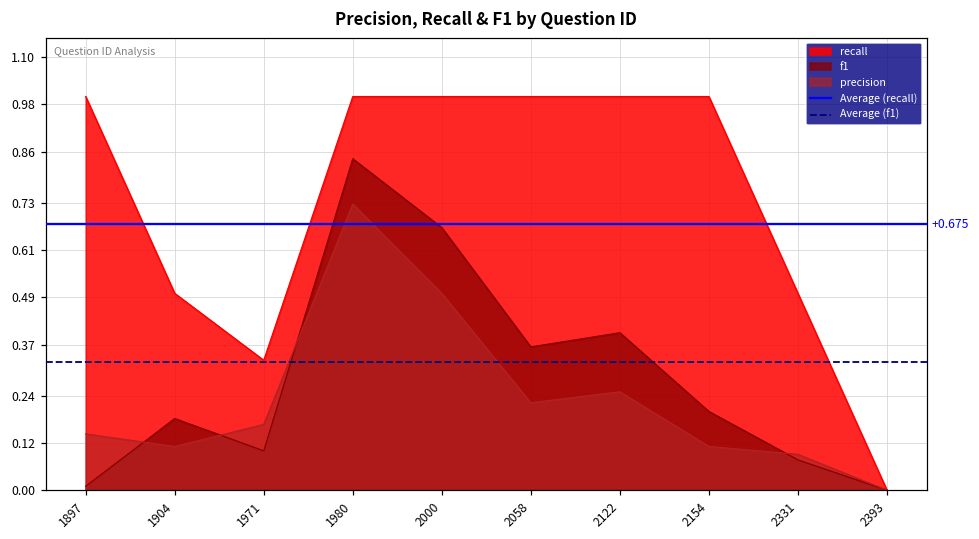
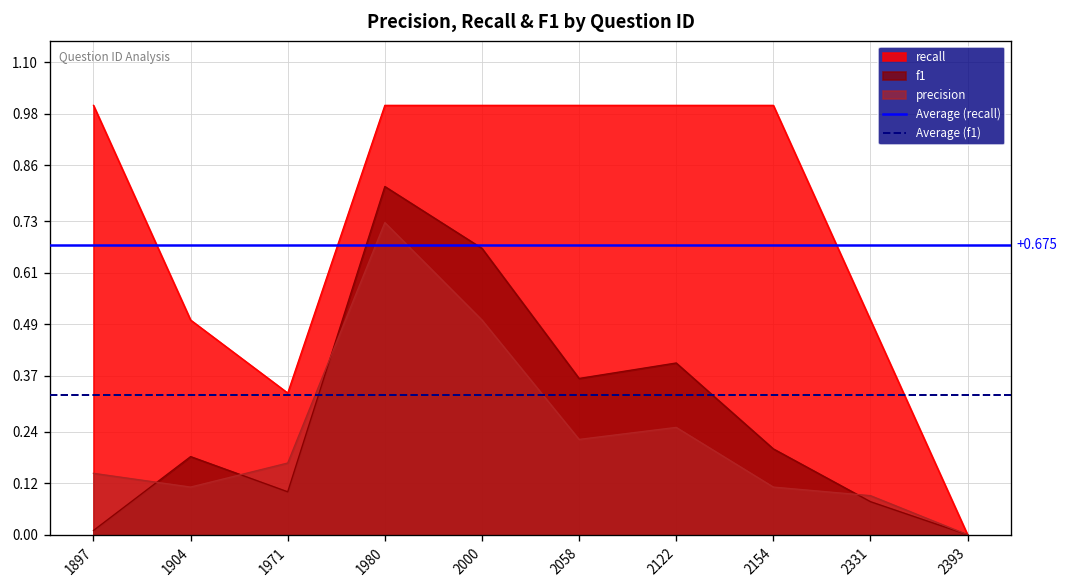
f1, 1980: 0.84 -> 0.81
